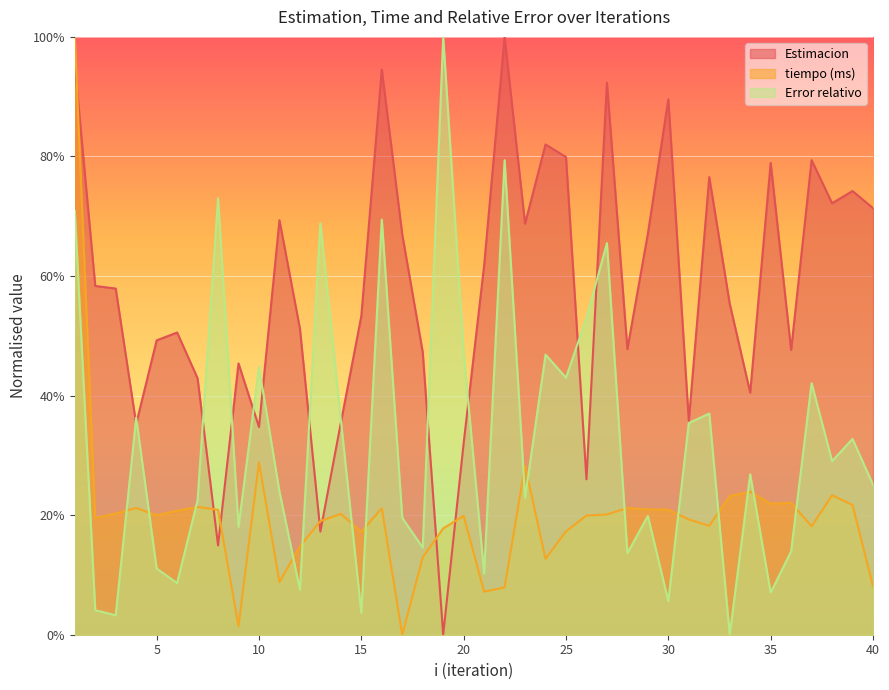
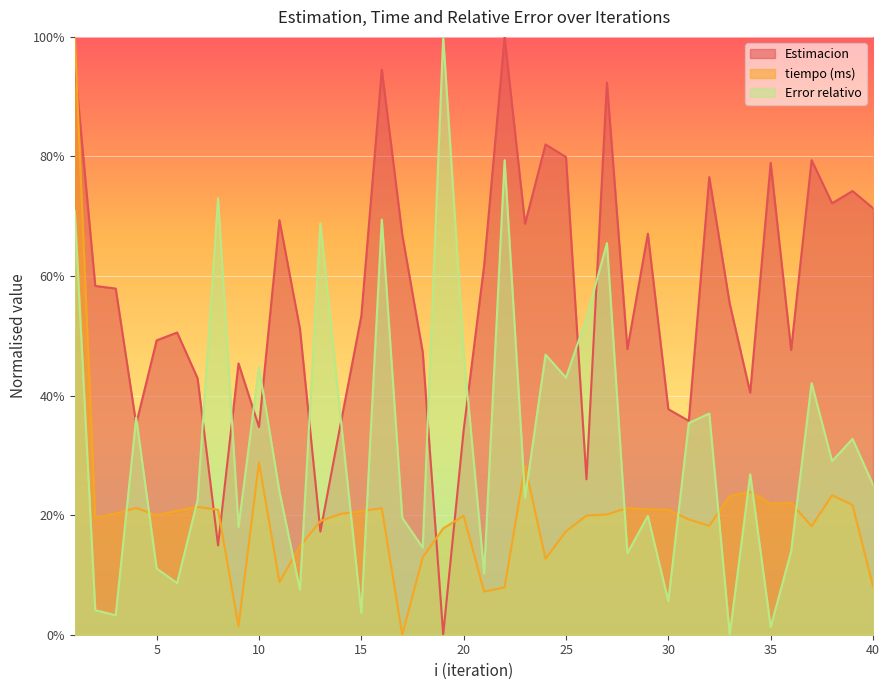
tiempo (ms), 15: 17% -> 21%
Estimacion, 20: 32% -> 34%
Estimacion, 30: 90% -> 38%
Error relativo, 35: 7% -> 1%
